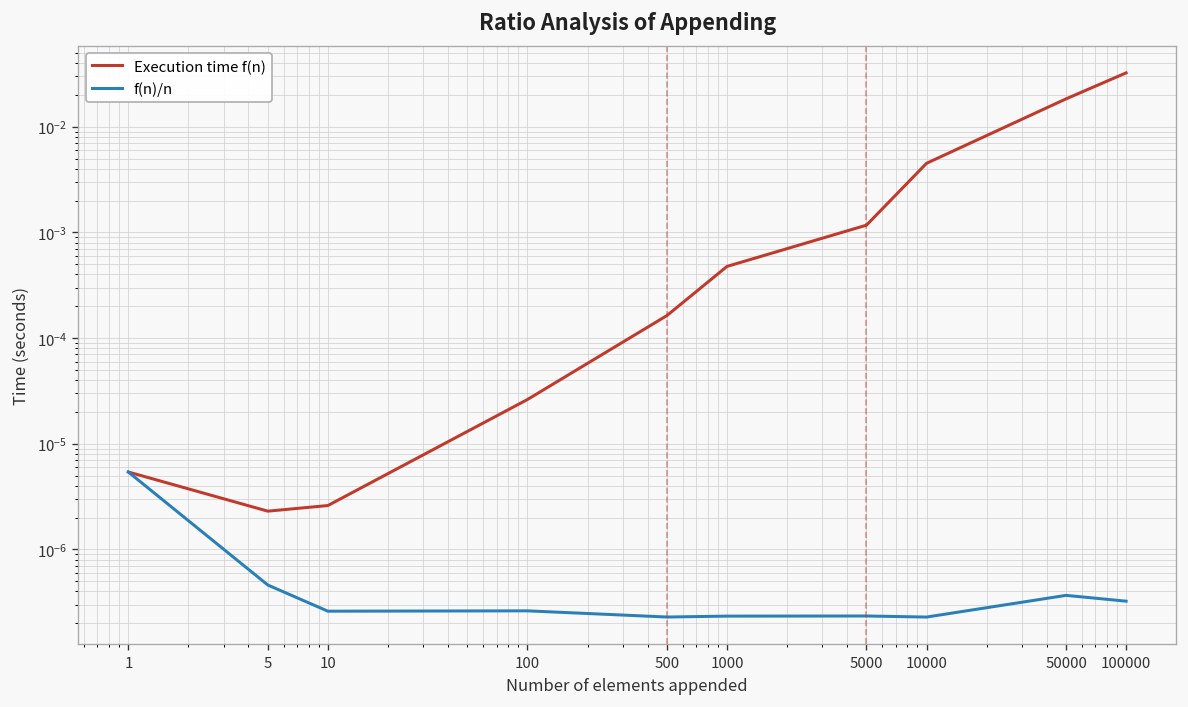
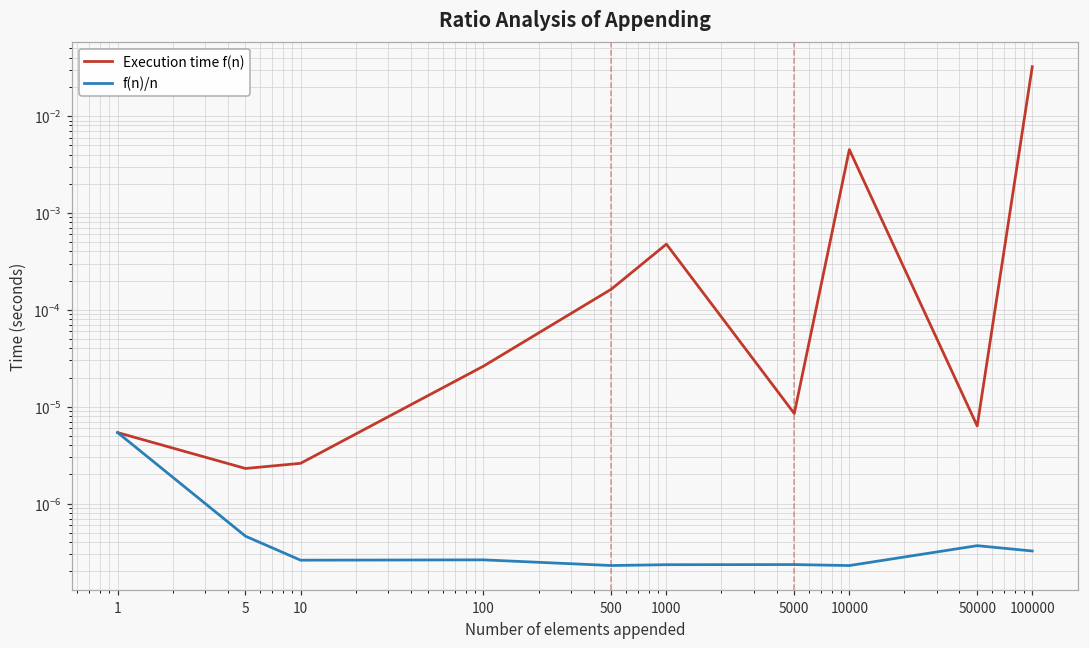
Execution time f(n), 5000: 0.0012 -> 0.000009
Execution time f(n), 50000: 0.018 -> 0.000006
